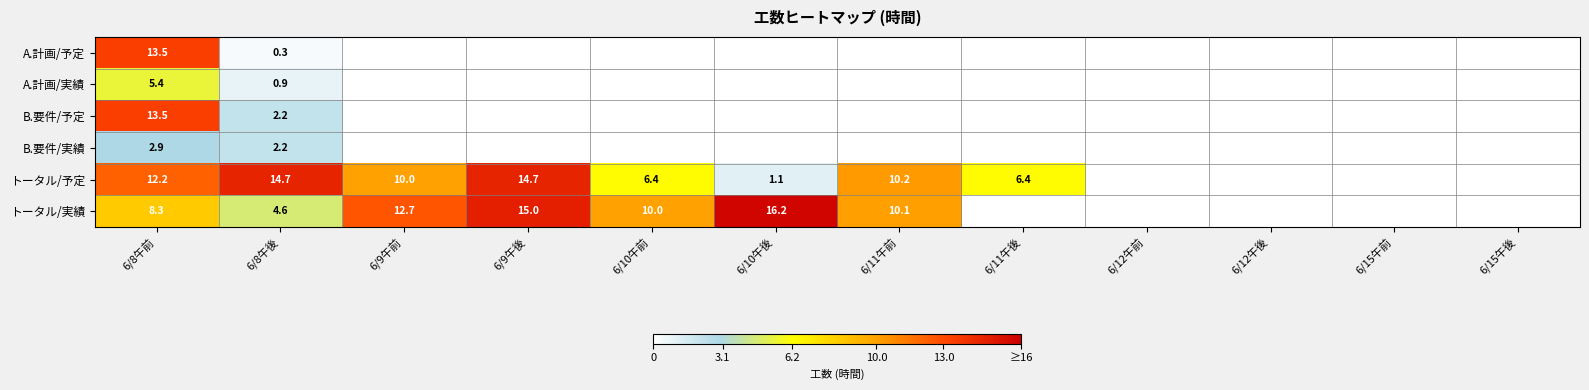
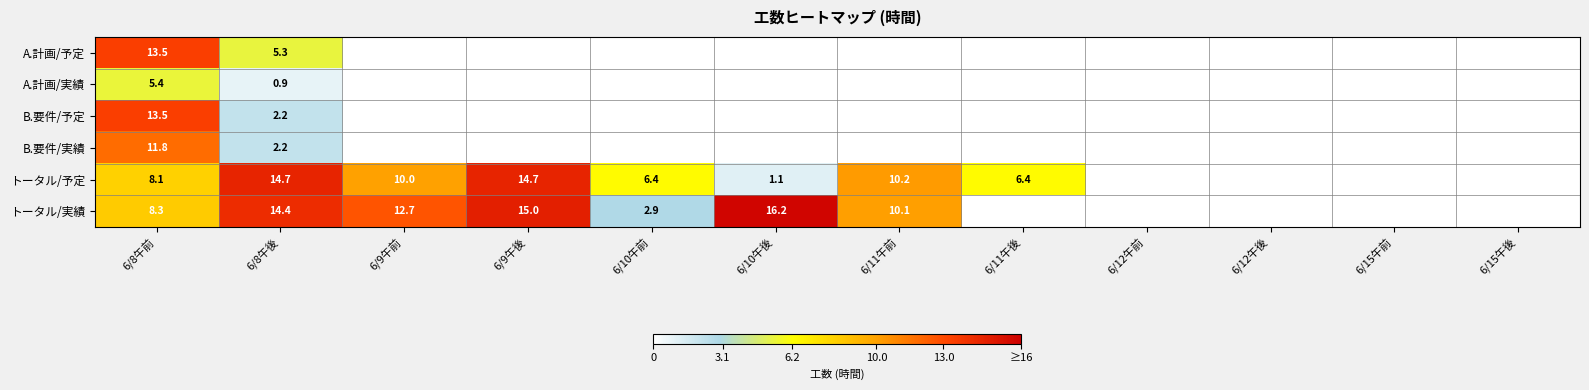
A.計画/予定, 6/8午後: 0.3 -> 5.3
B.要件/実績, 6/8午前: 2.9 -> 11.8
トータル/予定, 6/8午前: 12.2 -> 8.1
トータル/実績, 6/8午後: 4.6 -> 14.4
トータル/実績, 6/10午前: 10.0 -> 2.9
